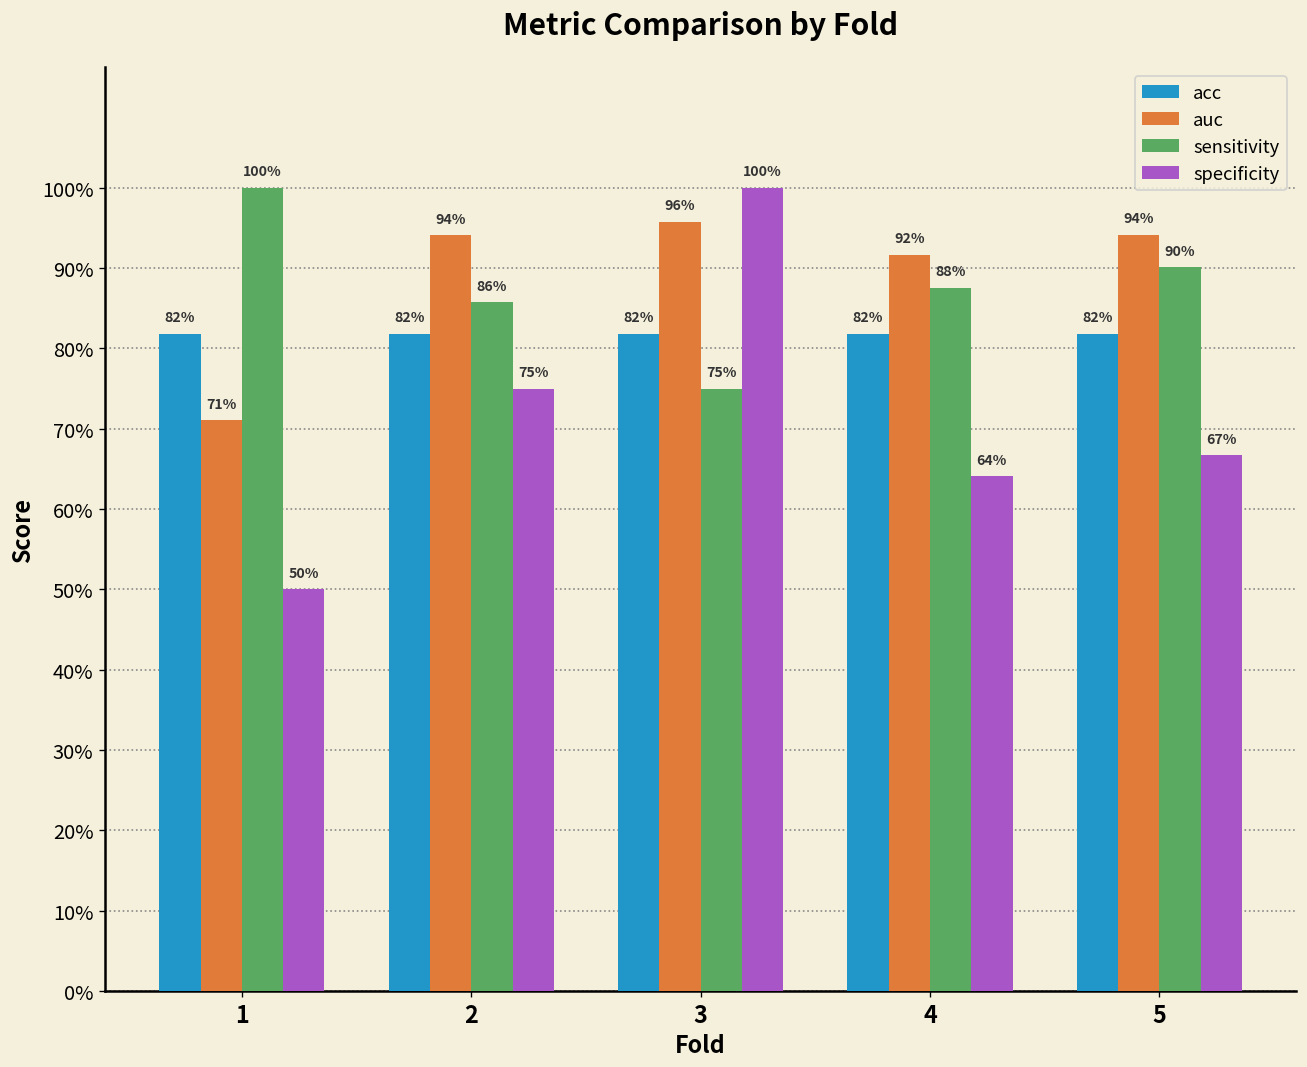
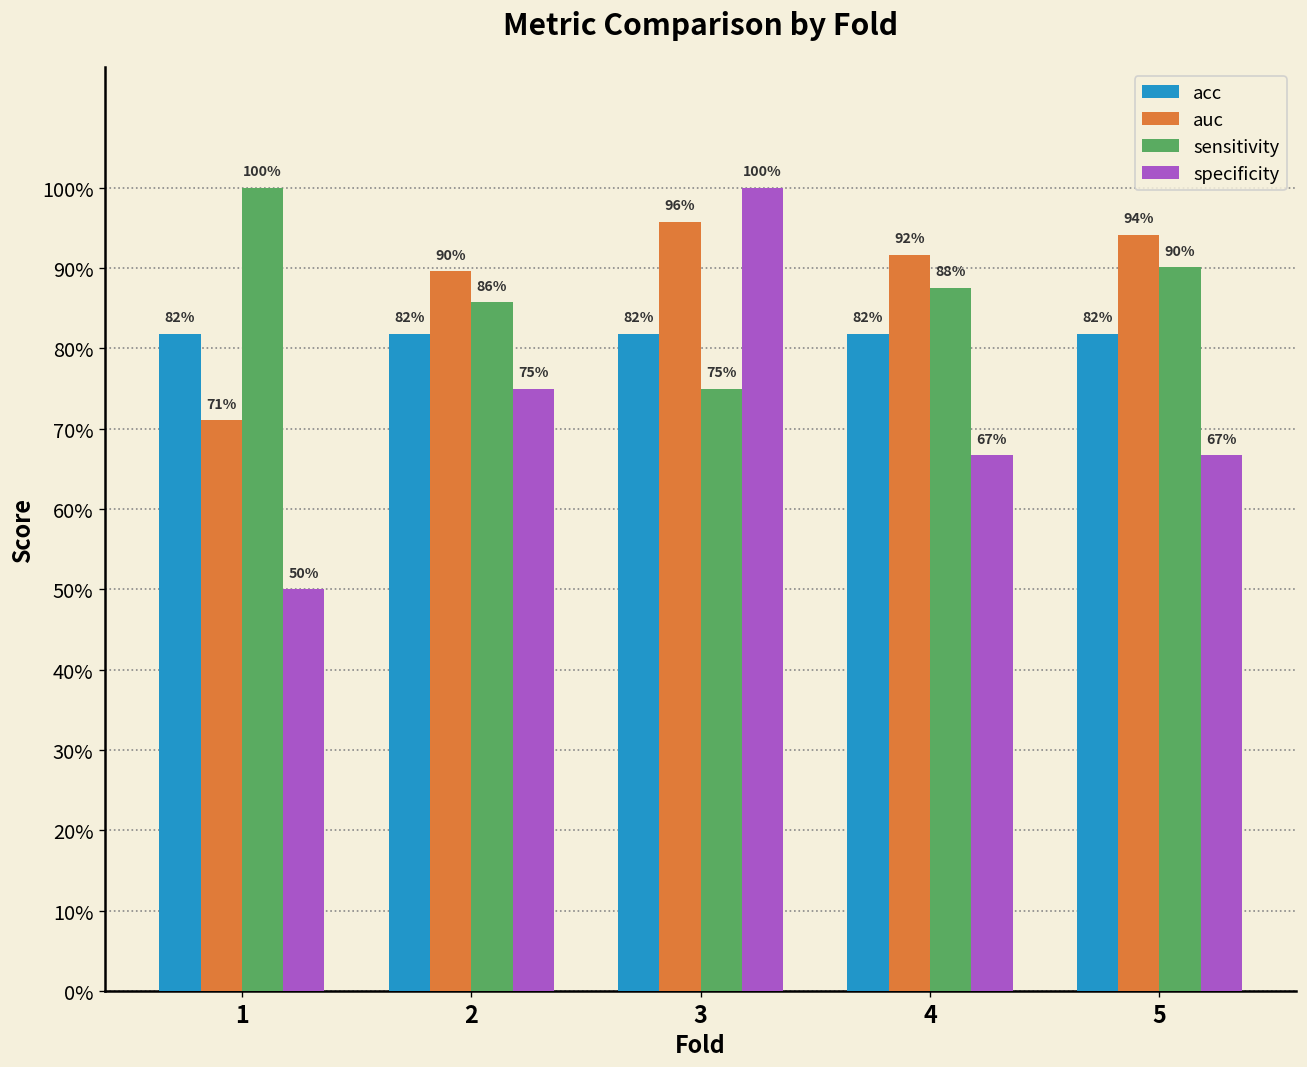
auc, 2: 94% -> 90%
specificity, 4: 64% -> 67%
